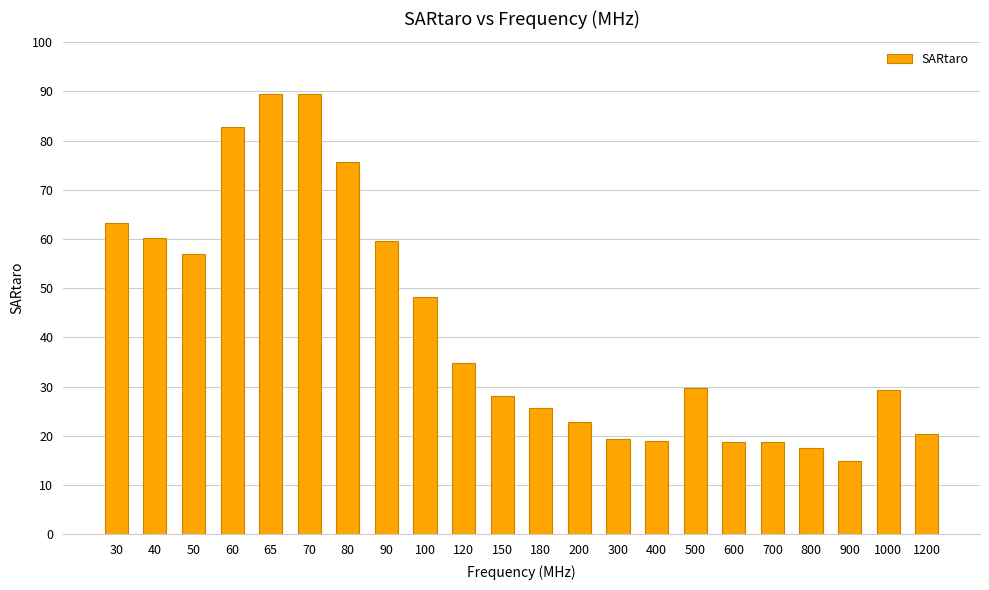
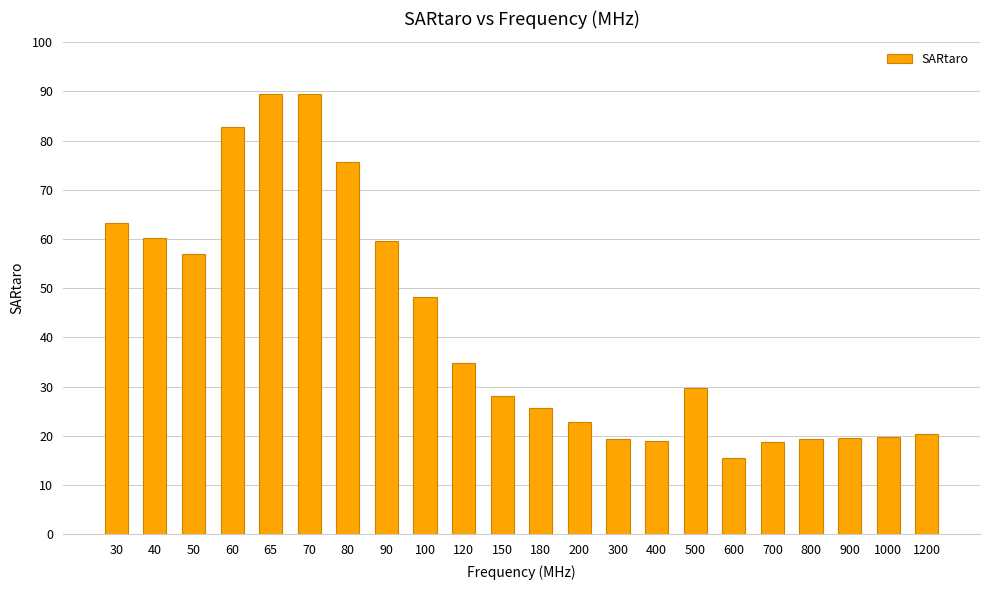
600: 19 -> 15
800: 18 -> 19
900: 15 -> 20
1000: 29 -> 20
